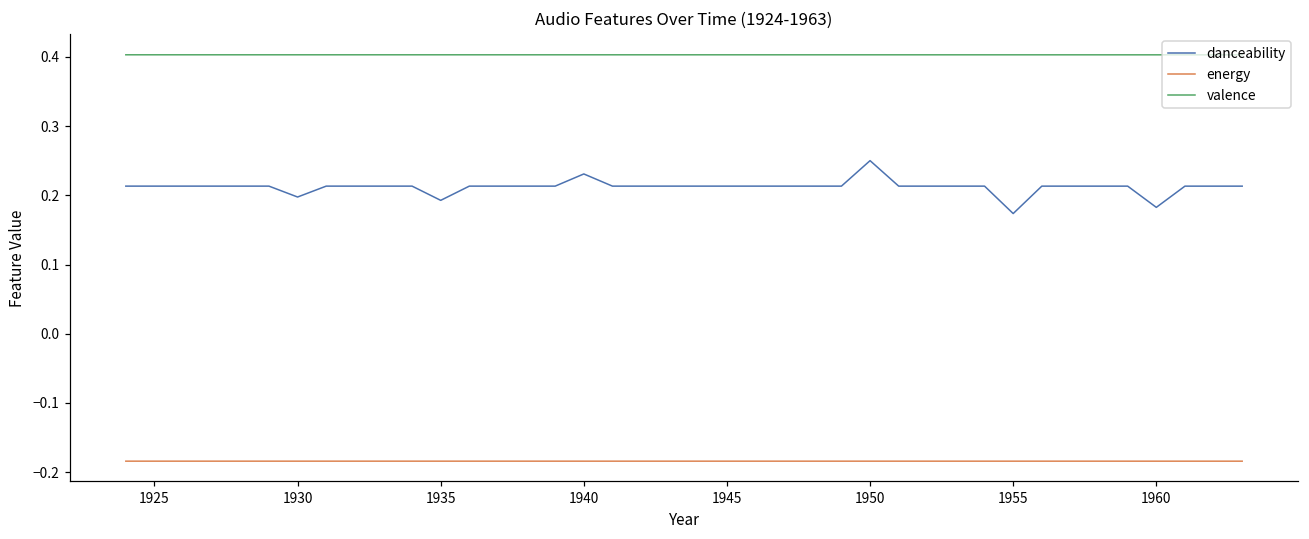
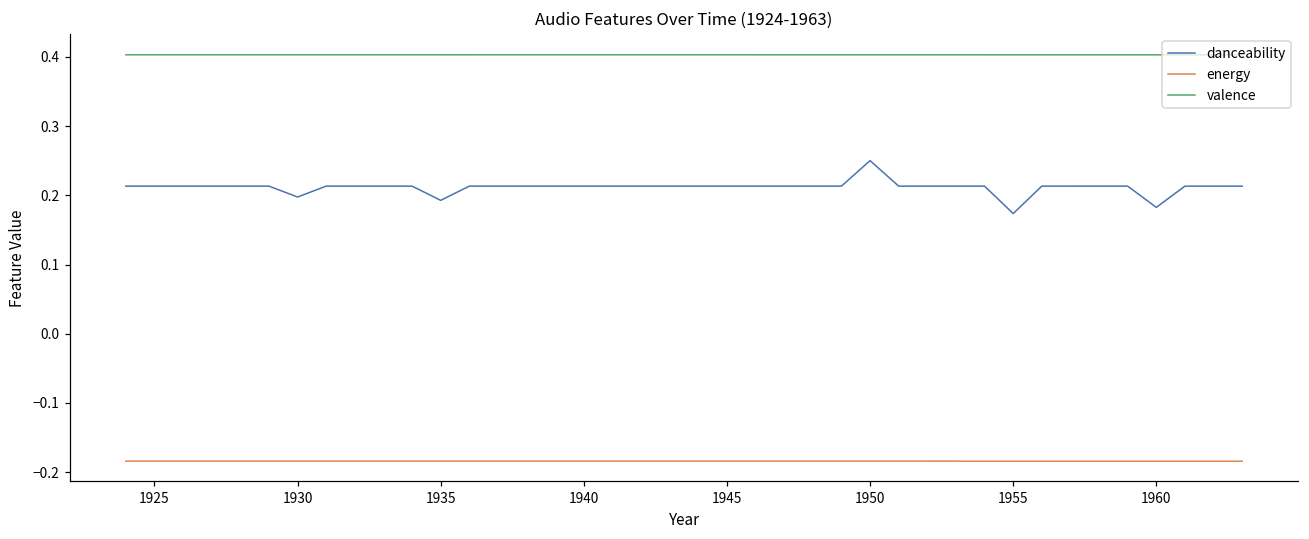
danceability, 1940: 0.23 -> 0.21
